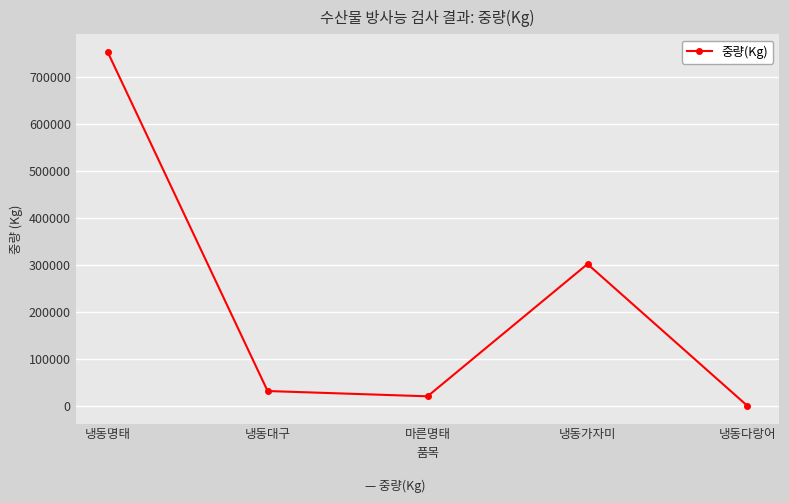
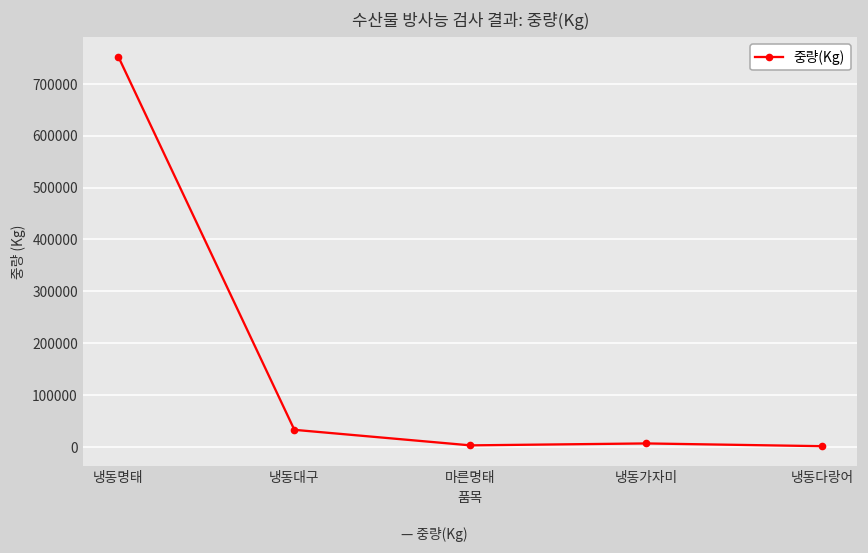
마른명태: 20000 -> 0
냉동가자미: 300000 -> 10000
